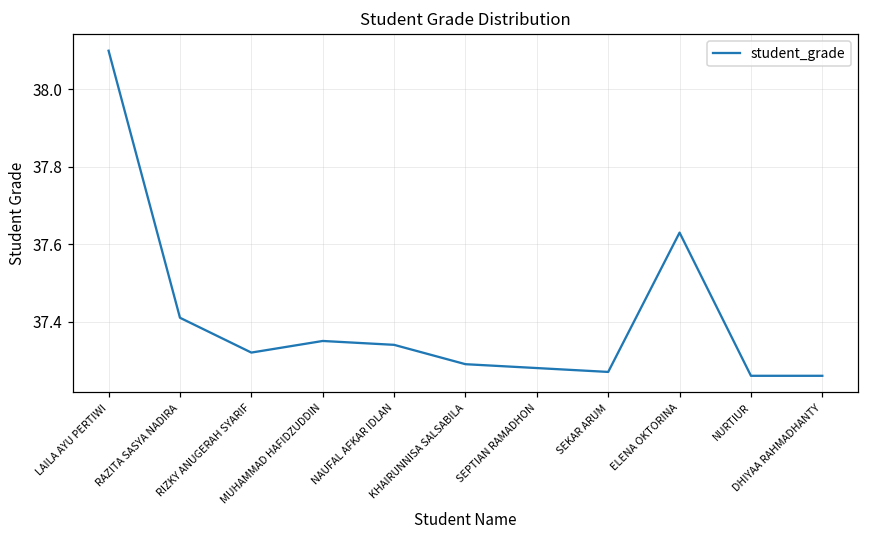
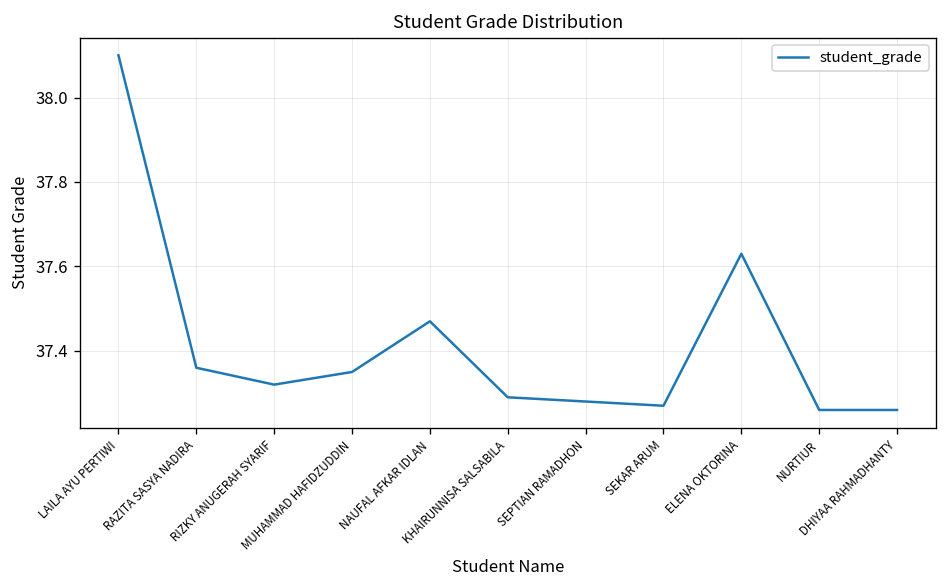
RAZITA SASYA NADIRA: 37.41 -> 37.36
NAUFAL AFKAR IDLAN: 37.34 -> 37.47
